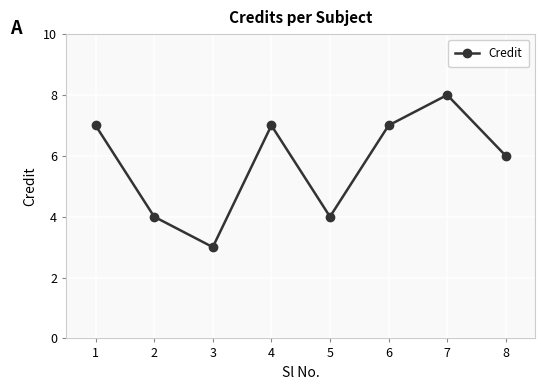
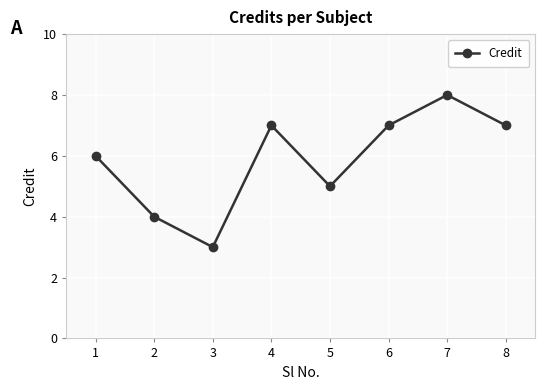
1: 7 -> 6
5: 4 -> 5
8: 6 -> 7
